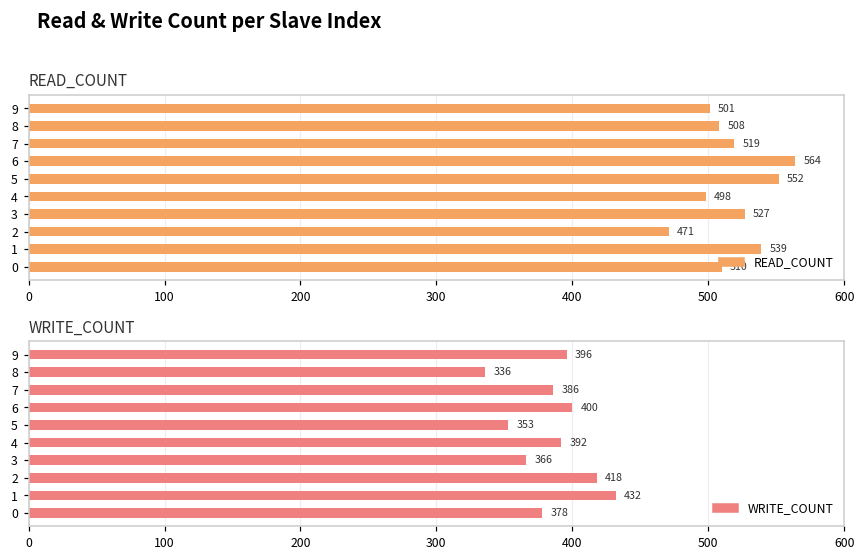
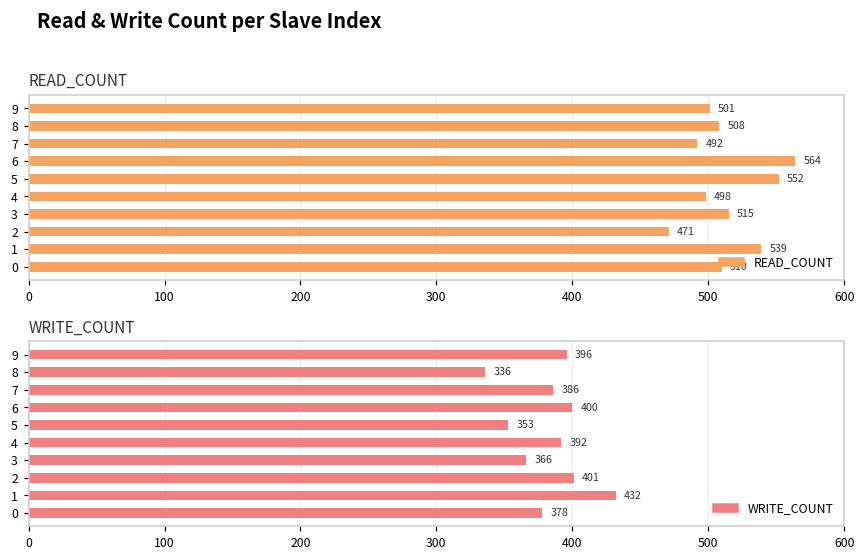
READ_COUNT, 7: 519 -> 492
READ_COUNT, 3: 527 -> 515
WRITE_COUNT, 2: 418 -> 401
